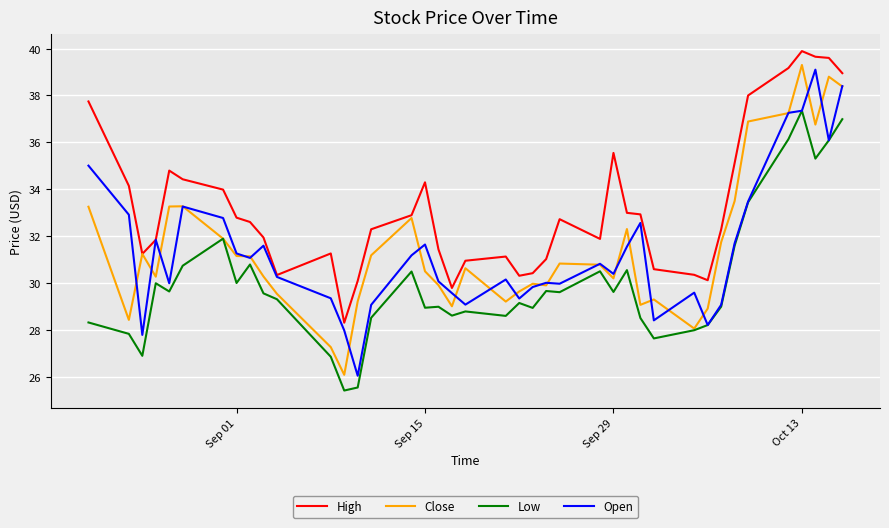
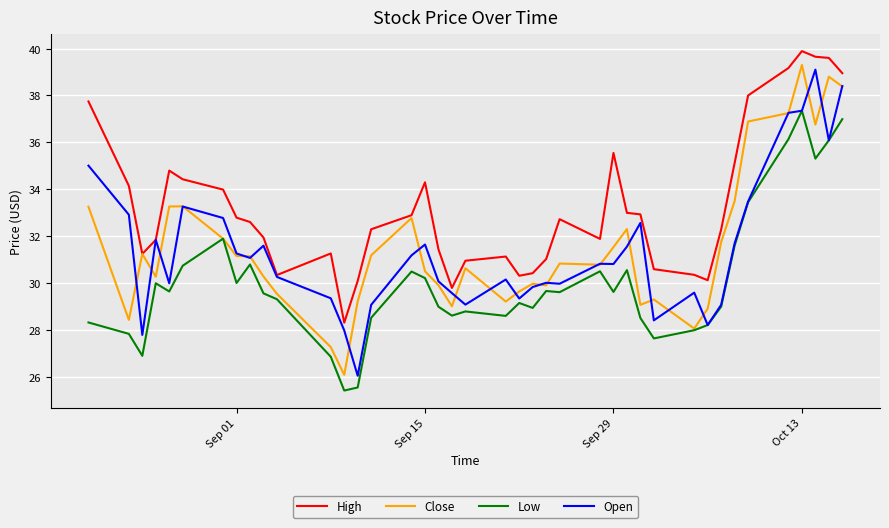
Low, Sep 15: 29.0 -> 30.2
Close, Sep 29: 30.2 -> 31.5
Open, Sep 29: 30.4 -> 30.8
